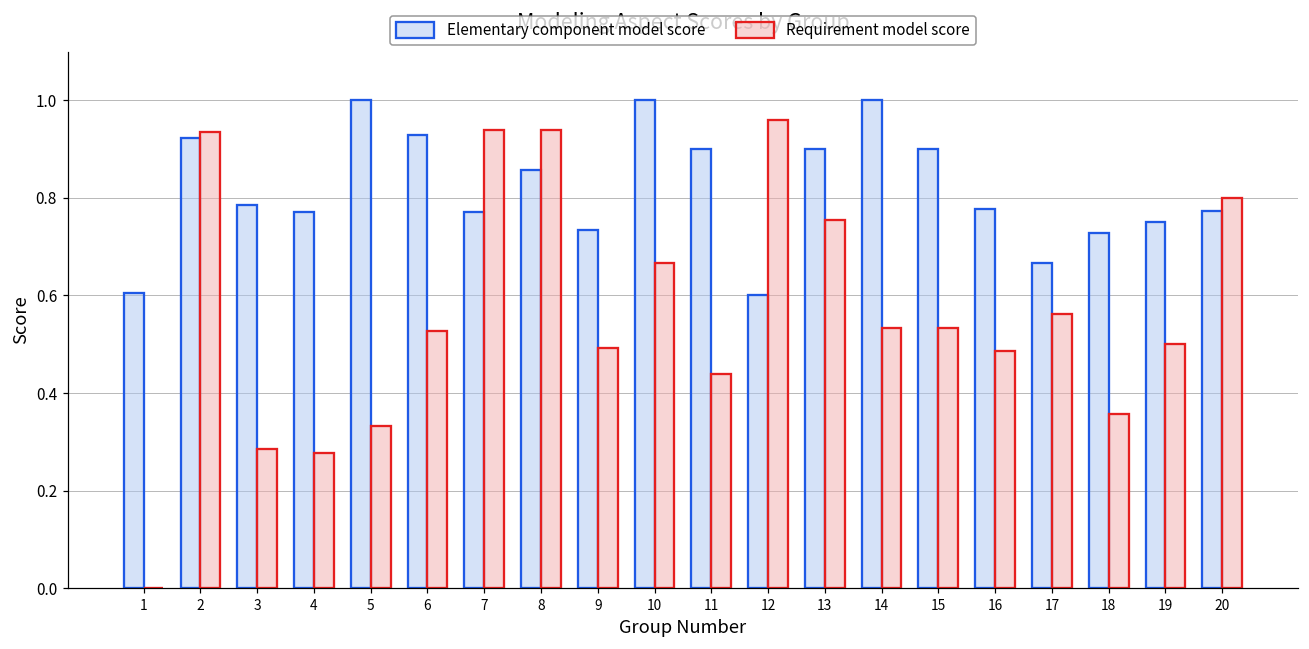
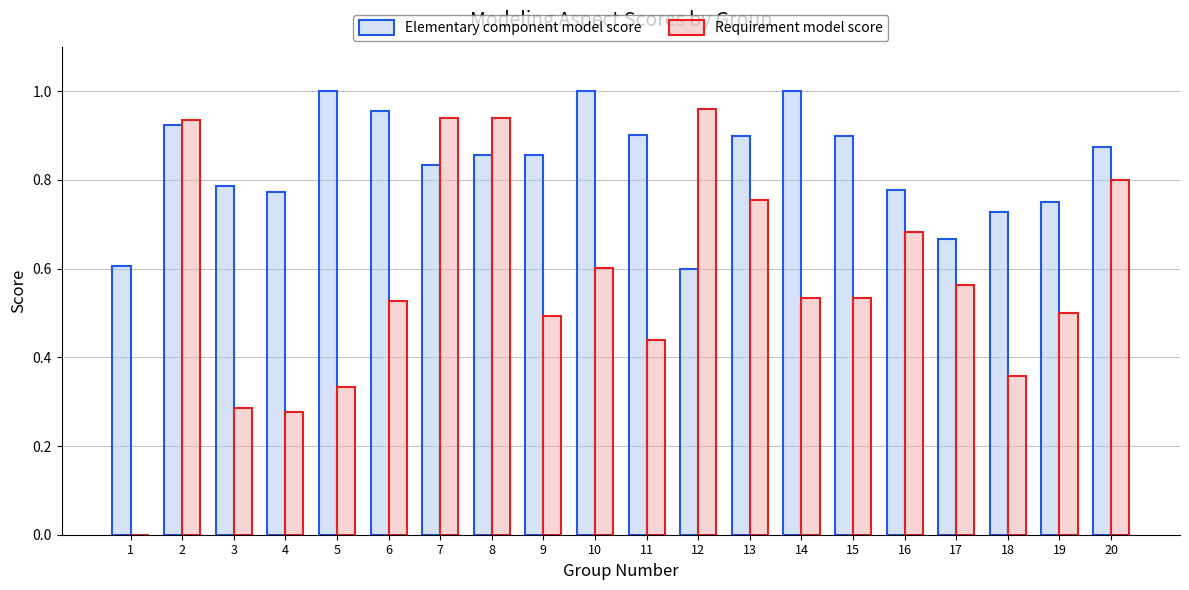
Elementary component model score, 6: 0.93 -> 0.96
Elementary component model score, 7: 0.77 -> 0.83
Elementary component model score, 9: 0.73 -> 0.86
Requirement model score, 10: 0.67 -> 0.60
Requirement model score, 16: 0.49 -> 0.68
Elementary component model score, 20: 0.77 -> 0.88
